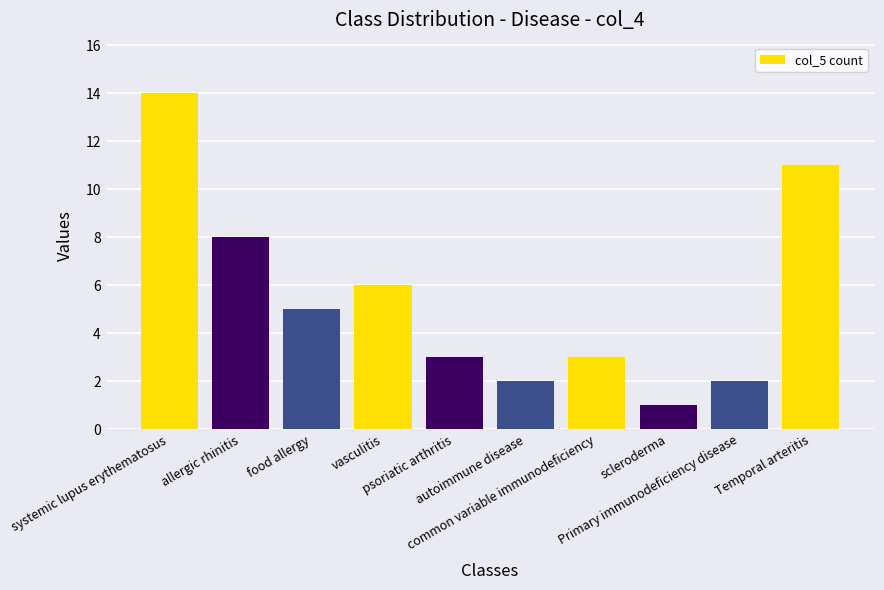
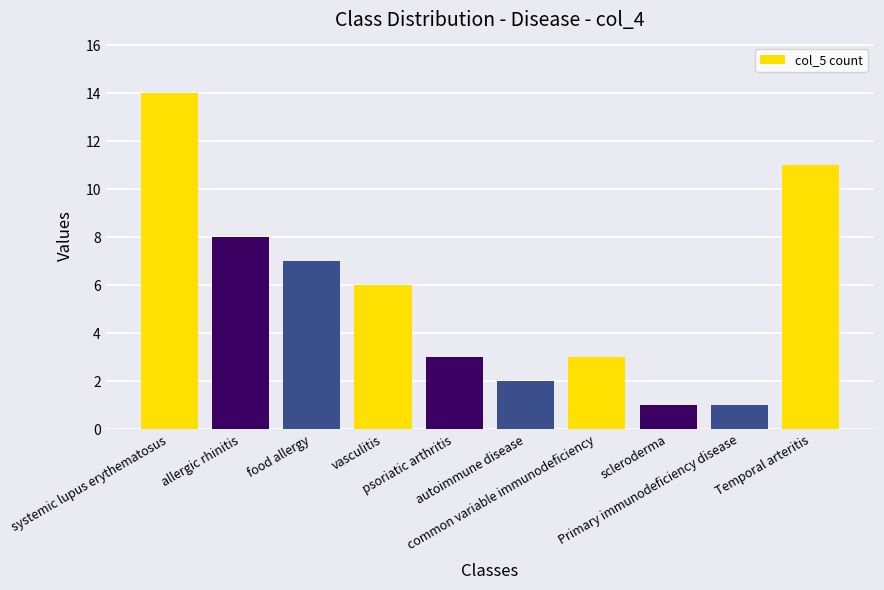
food allergy: 5 -> 7
Primary immunodeficiency disease: 2 -> 1
